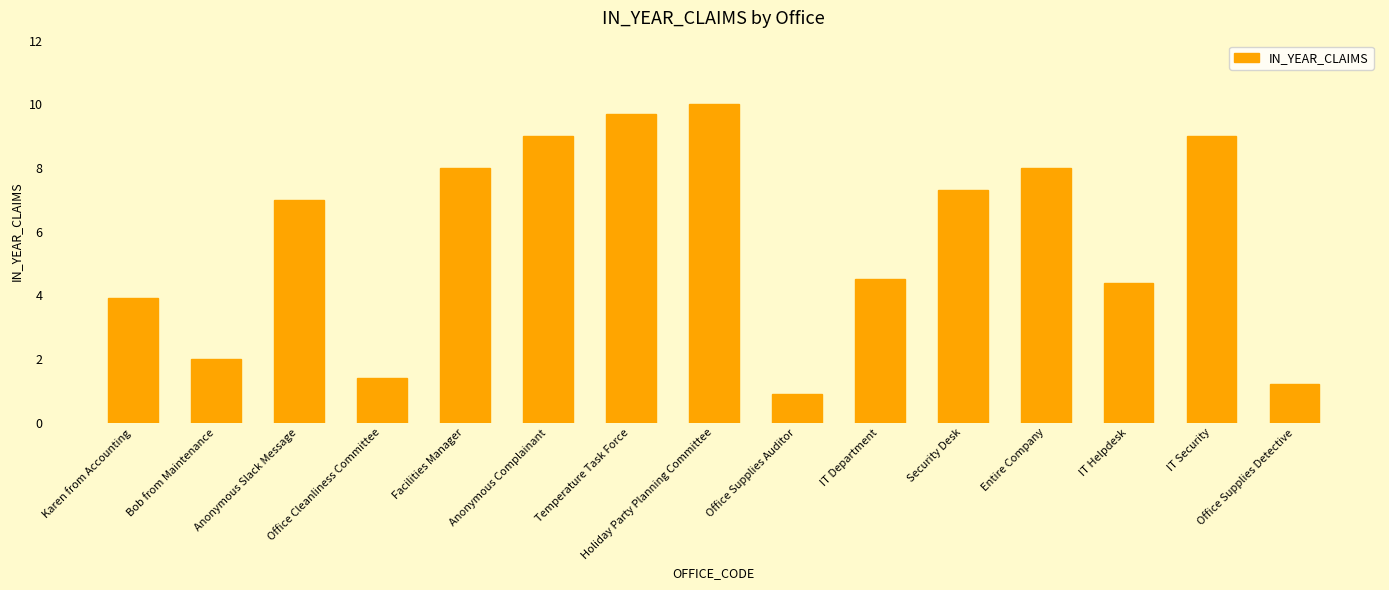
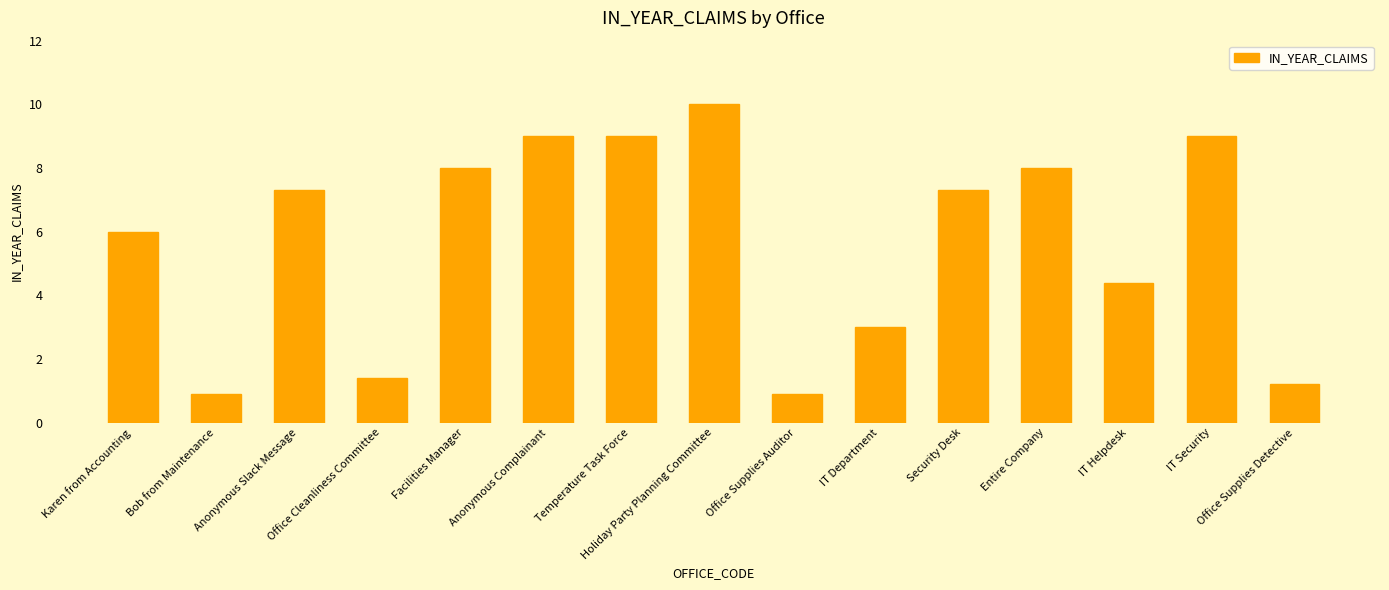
Karen from Accounting: 3.9 -> 6.0
Bob from Maintenance: 2.0 -> 0.9
Anonymous Slack Message: 7.0 -> 7.3
Temperature Task Force: 9.7 -> 9.0
IT Department: 4.5 -> 3.0
